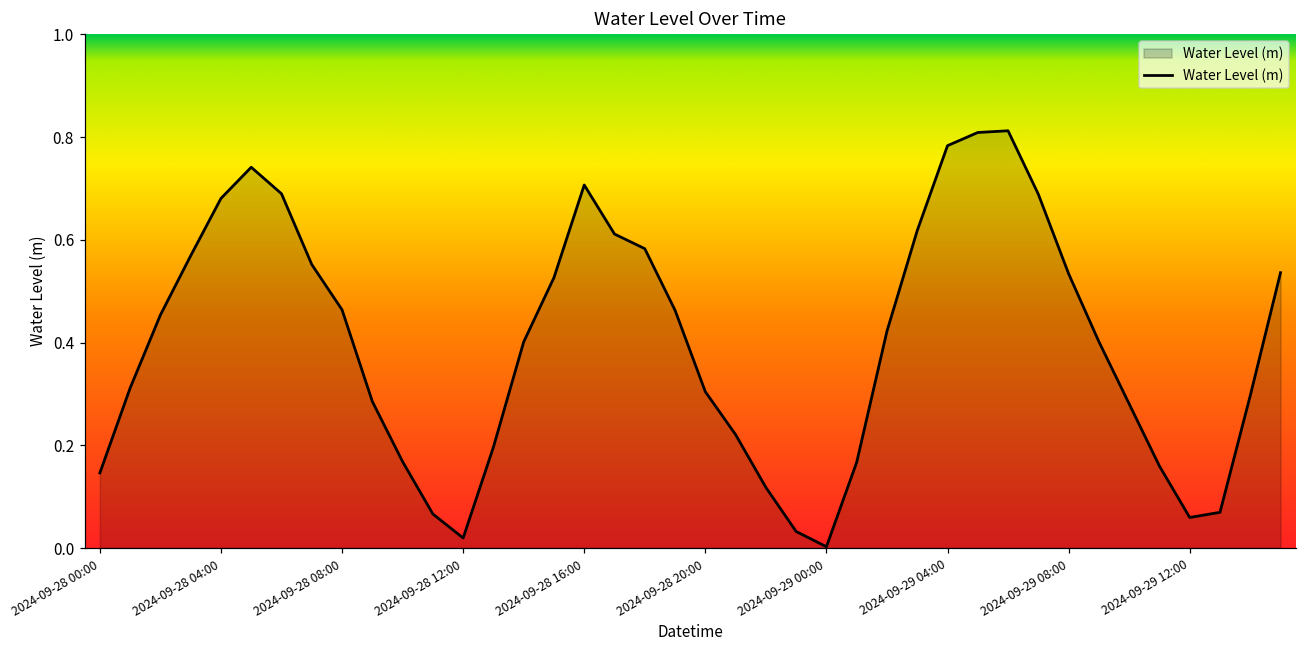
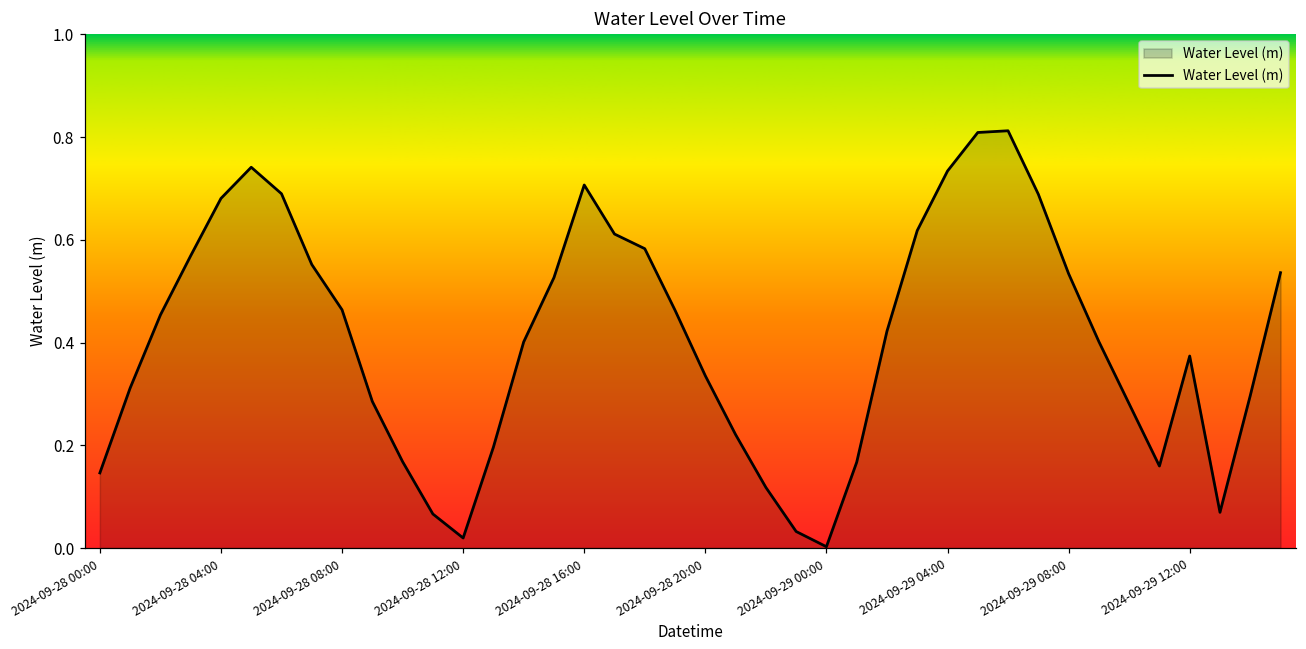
2024-09-28 20:00: 0.30 -> 0.34
2024-09-29 04:00: 0.78 -> 0.73
2024-09-29 12:00: 0.06 -> 0.37
